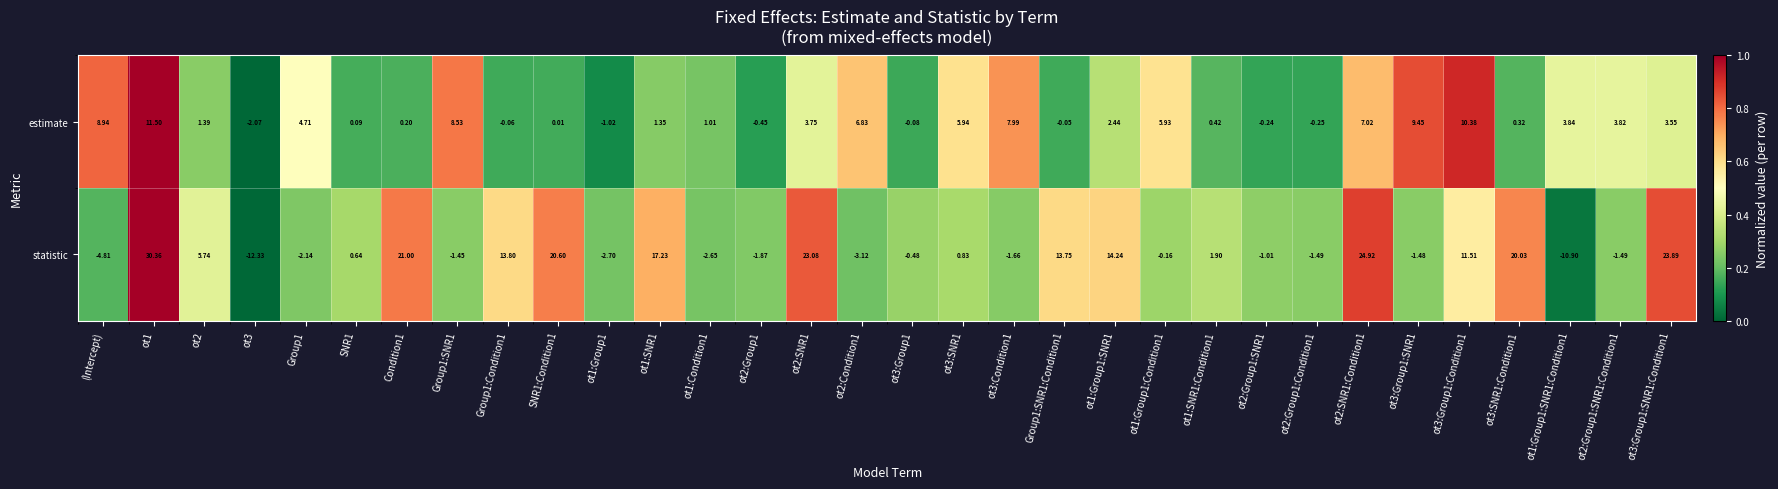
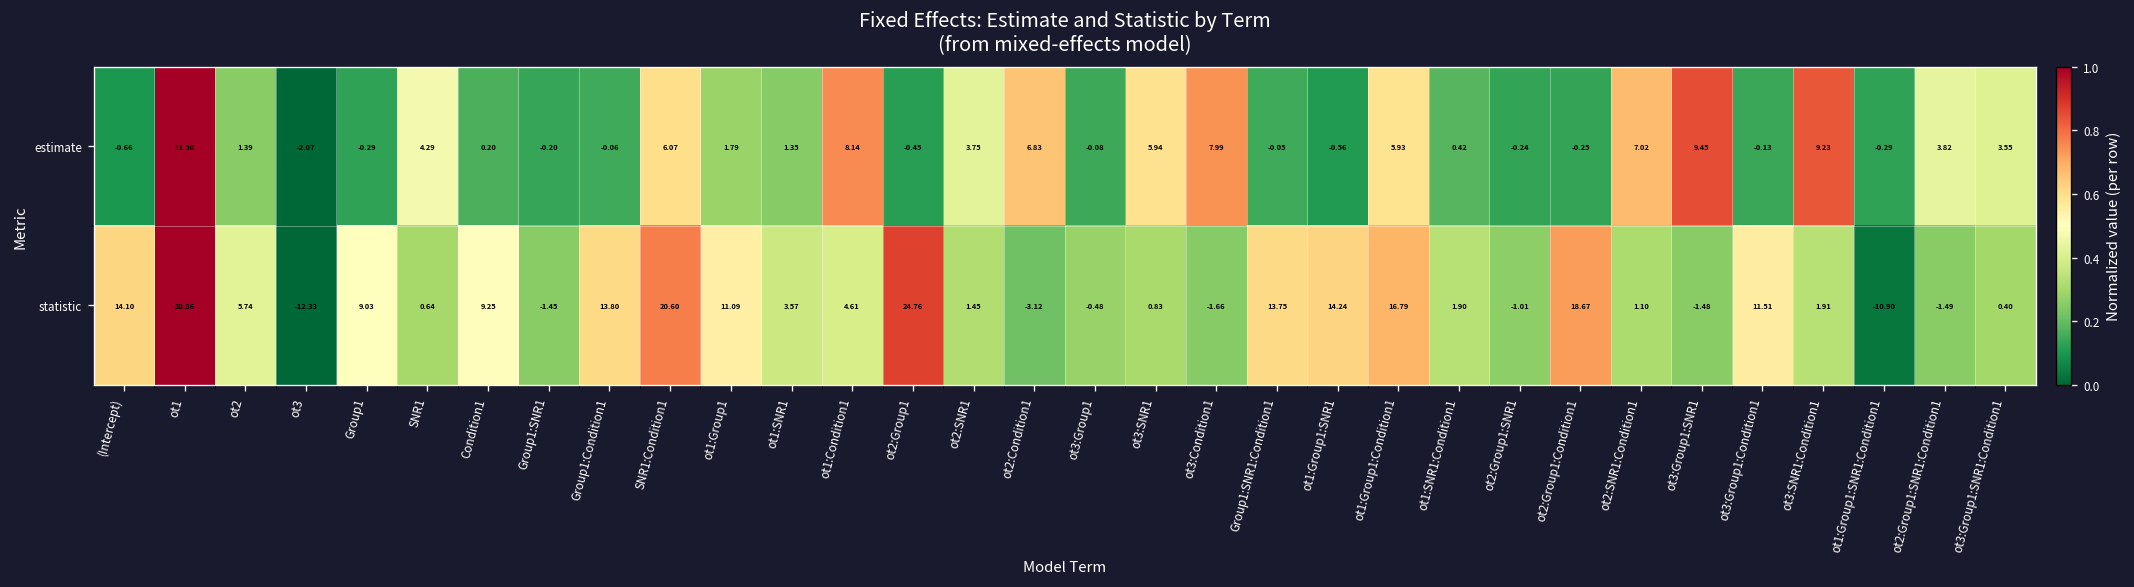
estimate, (Intercept): 8.94 -> -0.66
estimate, Group1: 4.71 -> -0.29
estimate, SNR1: 0.09 -> 4.29
estimate, Group1:SNR1: 8.53 -> -0.20
estimate, SNR1:Condition1: 0.01 -> 6.07
estimate, ot1:Group1: -1.02 -> 1.79
estimate, ot1:Condition1: 1.01 -> 8.14
estimate, ot1:Group1:SNR1: 2.44 -> -0.56
estimate, ot3:Group1:Condition1: 10.38 -> -0.13
estimate, ot3:SNR1:Condition1: 0.32 -> 9.23
estimate, ot1:Group1:SNR1:Condition1: 3.84 -> -0.29
statistic, (Intercept): -4.81 -> 14.10
statistic, Group1: -2.14 -> 9.03
statistic, Condition1: 21.00 -> 9.25
statistic, ot1:Group1: -2.70 -> 11.09
statistic, ot1:SNR1: 17.23 -> 3.57
statistic, ot1:Condition1: -2.65 -> 4.61
statistic, ot2:Group1: -1.87 -> 24.76
statistic, ot2:SNR1: 23.08 -> 1.45
statistic, ot1:Group1:Condition1: -0.16 -> 16.79
statistic, ot2:Group1:Condition1: -1.49 -> 18.67
statistic, ot2:SNR1:Condition1: 24.92 -> 1.10
statistic, ot3:SNR1:Condition1: 20.03 -> 1.91
statistic, ot3:Group1:SNR1:Condition1: 23.89 -> 0.40
